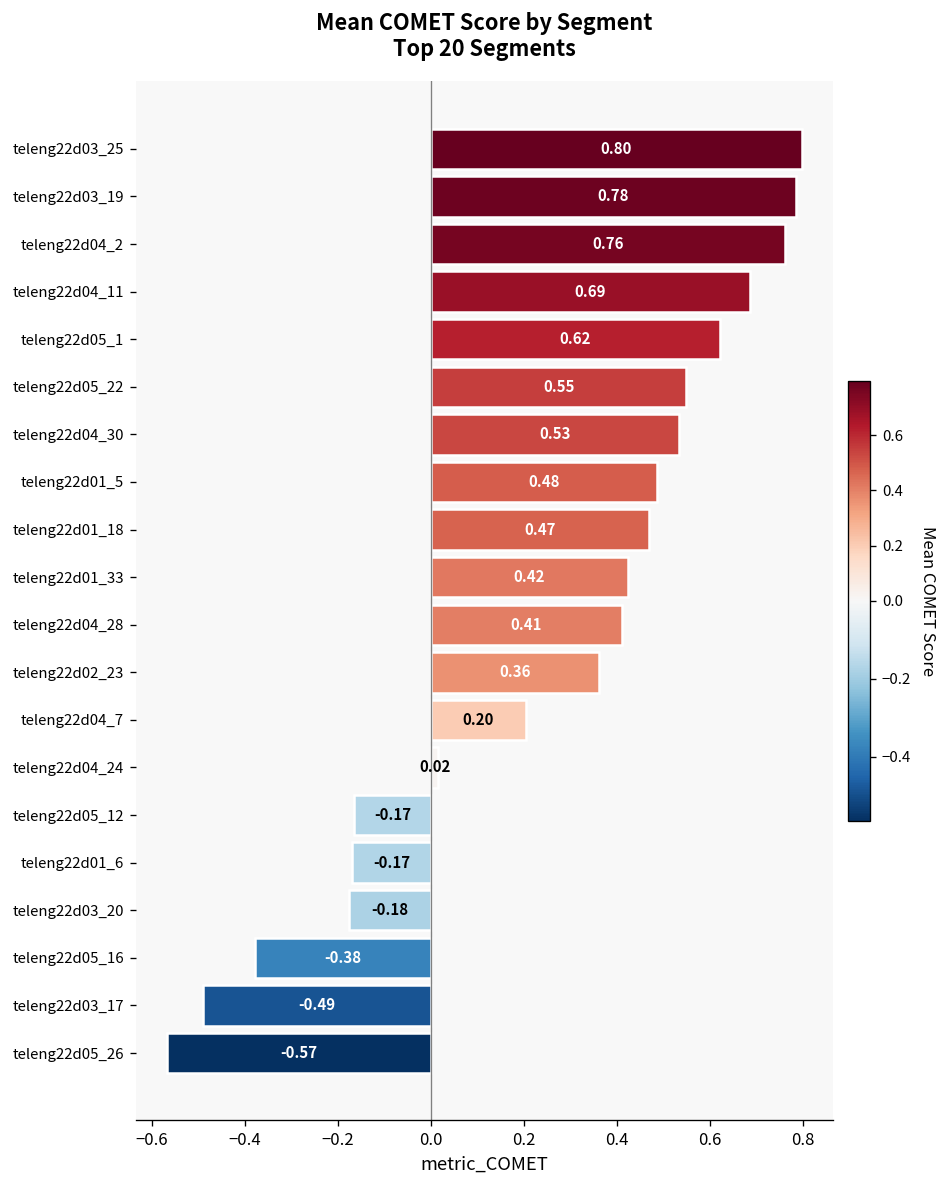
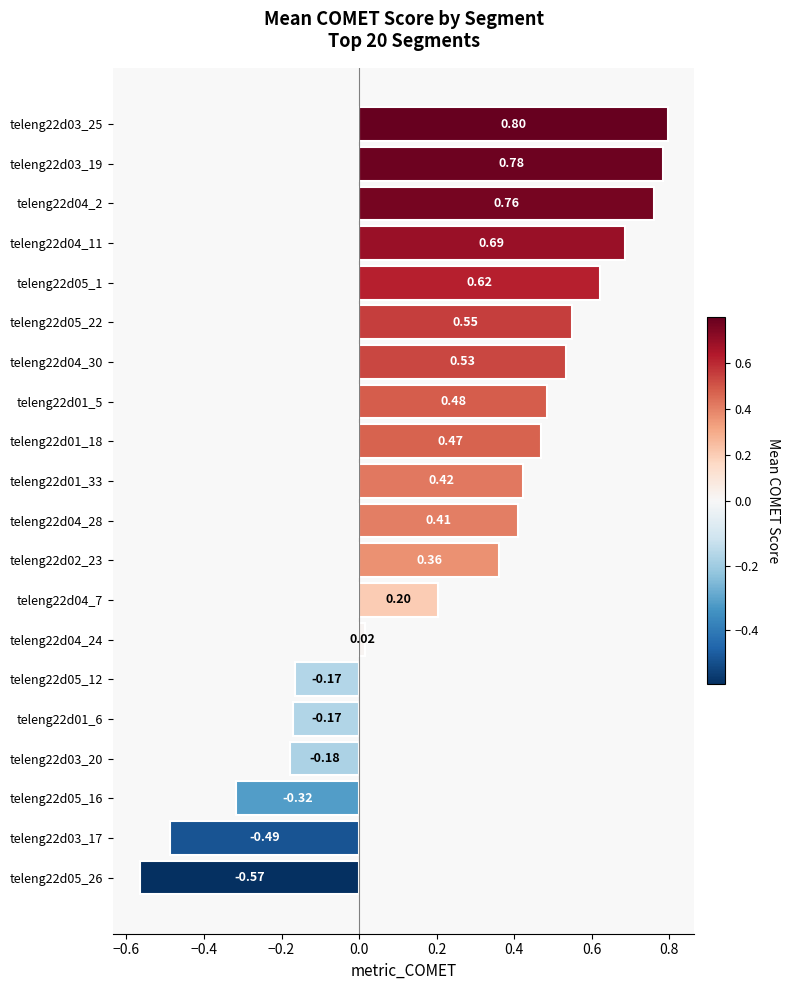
teleng22d05_16: -0.38 -> -0.32
